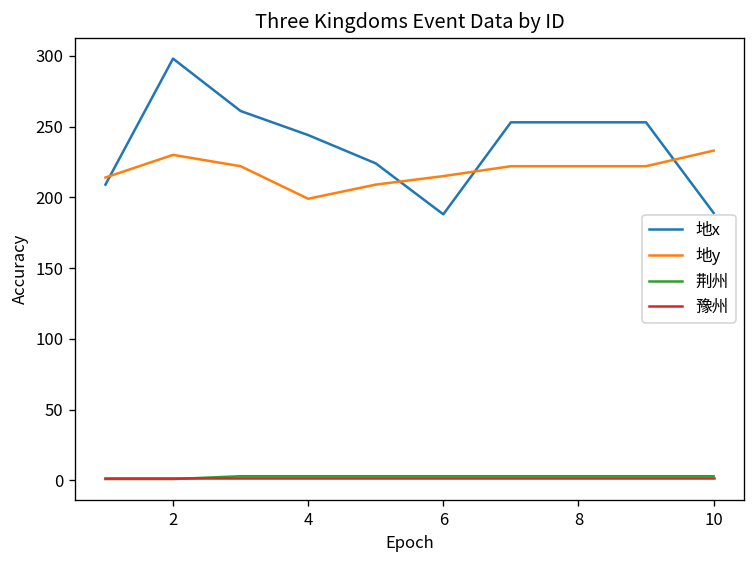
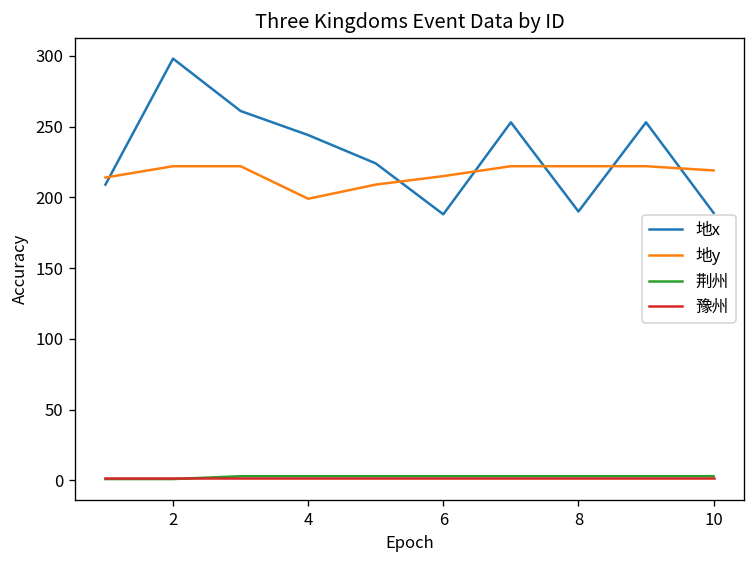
地y, 2: 230 -> 222
地x, 8: 253 -> 190
地y, 10: 233 -> 219
